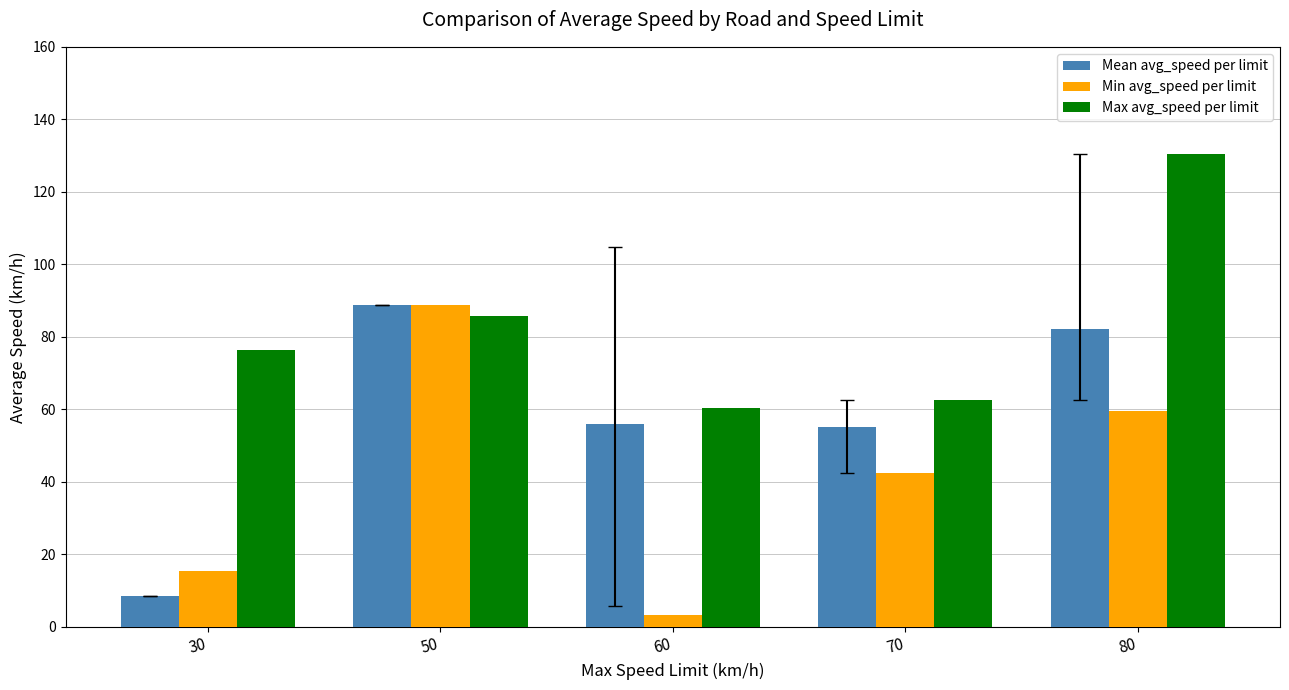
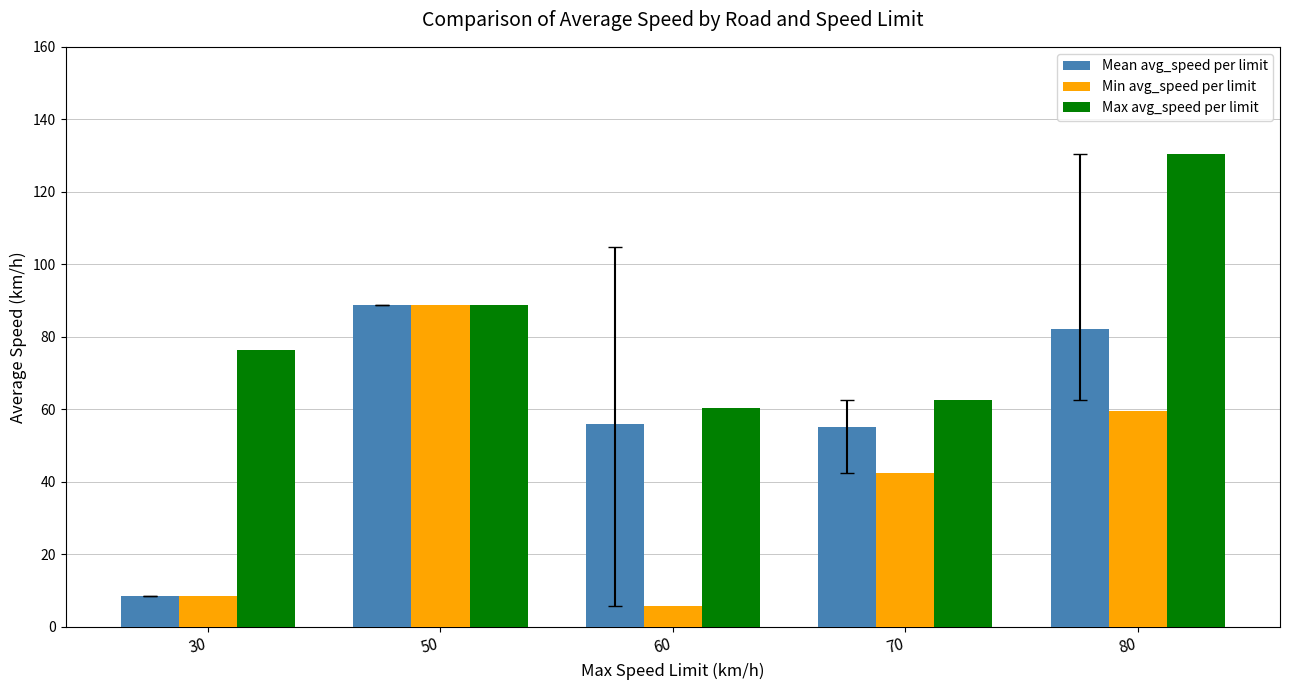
Min avg_speed per limit, 30: 15 -> 9
Max avg_speed per limit, 50: 86 -> 89
Min avg_speed per limit, 60: 3 -> 6
